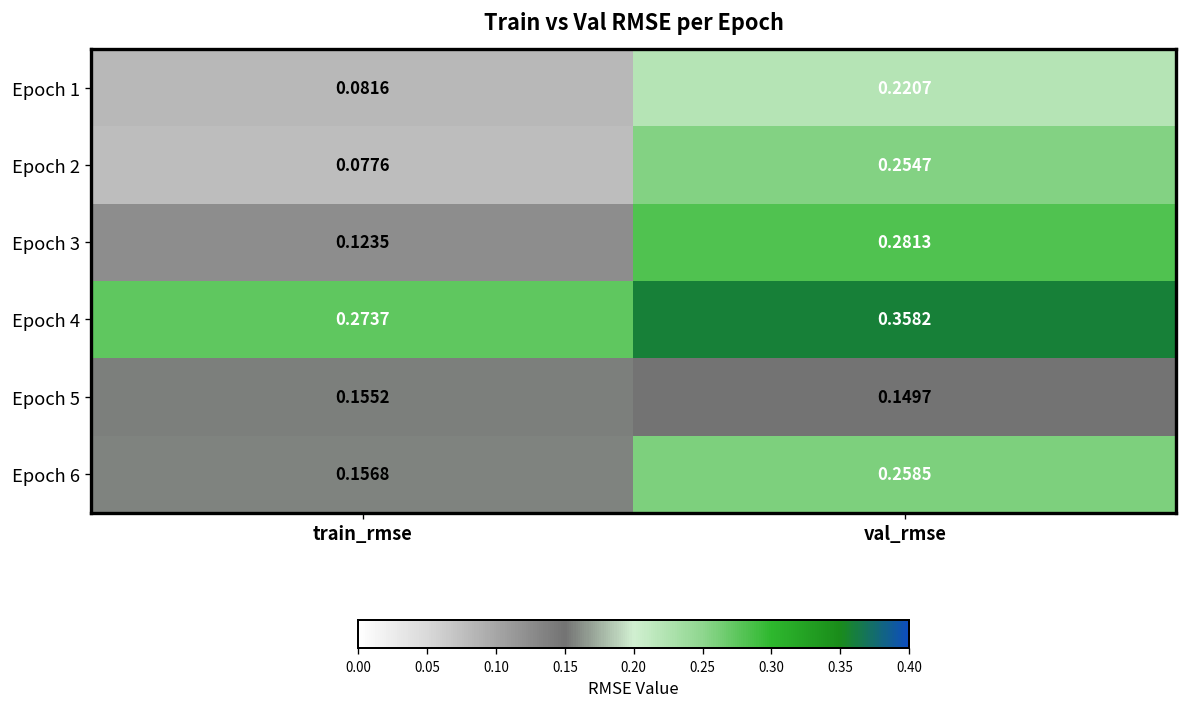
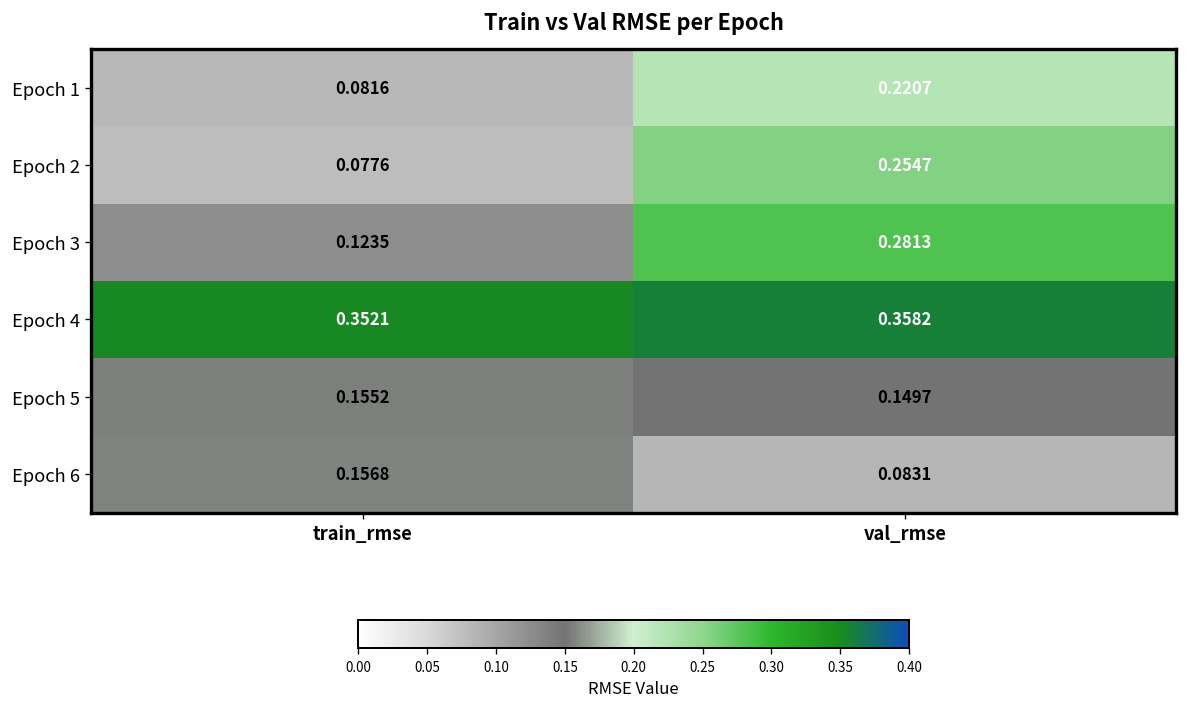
Epoch 4, train_rmse: 0.2737 -> 0.3521
Epoch 6, val_rmse: 0.2585 -> 0.0831
